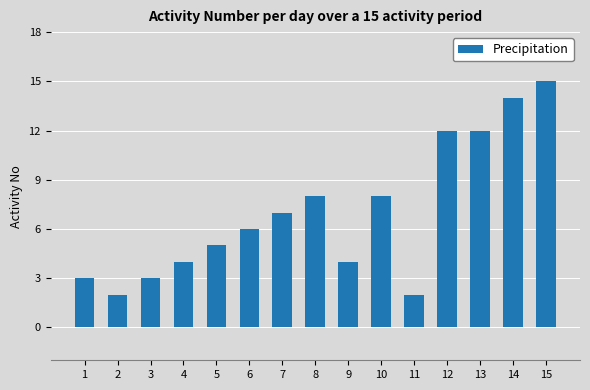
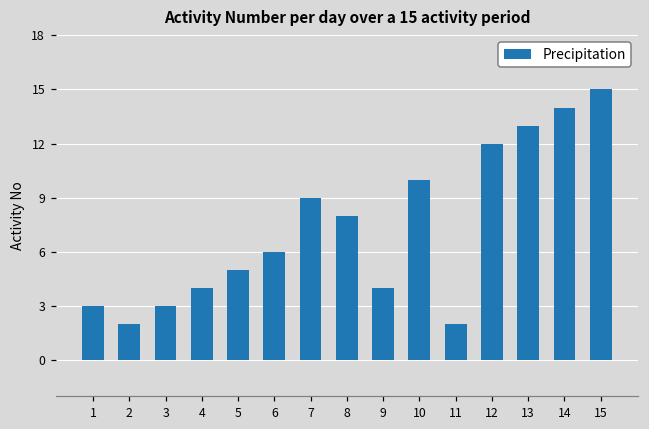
7: 7 -> 9
10: 8 -> 10
13: 12 -> 13
